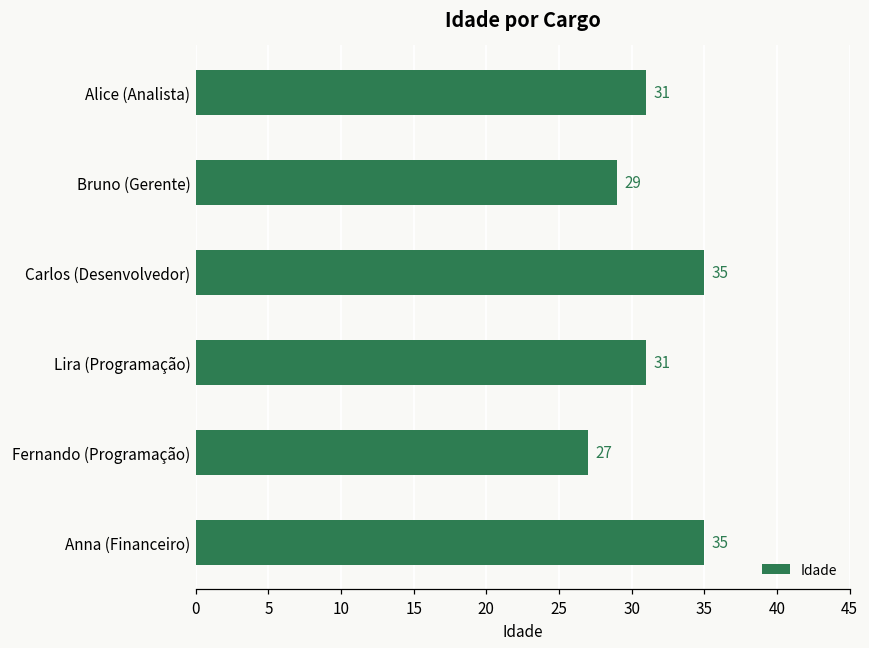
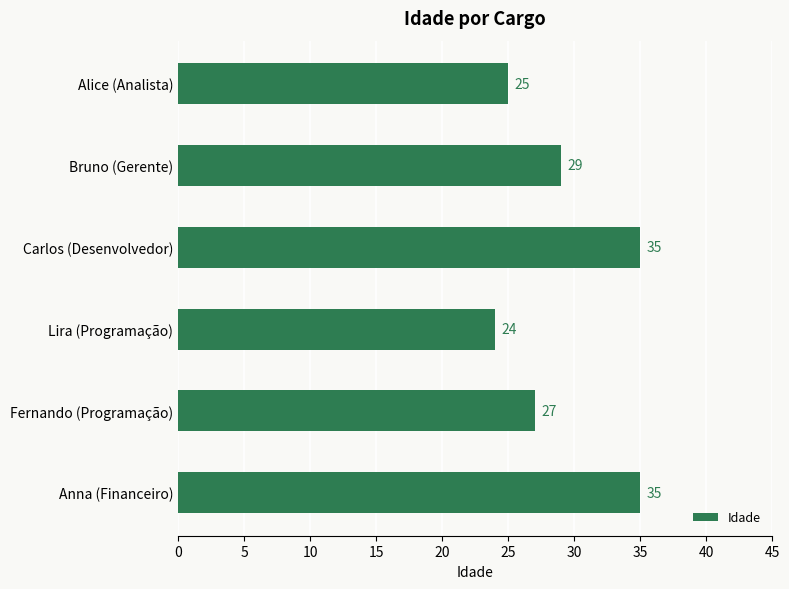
Alice (Analista): 31 -> 25
Lira (Programação): 31 -> 24
